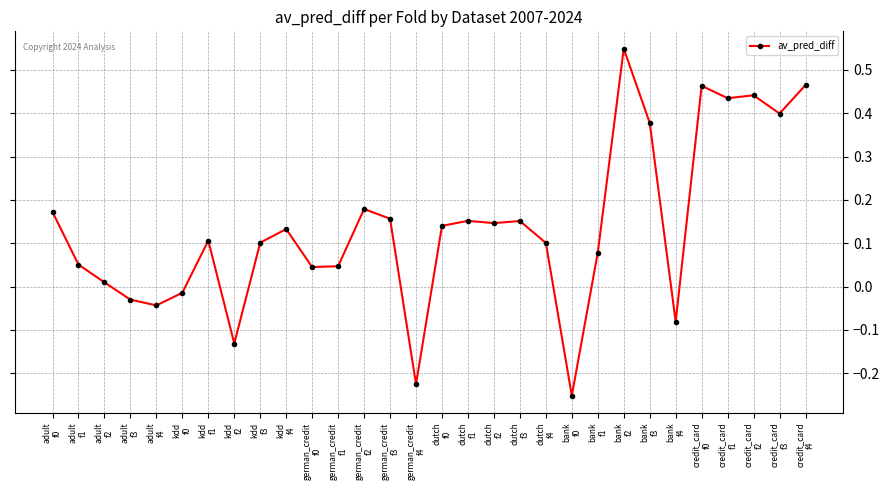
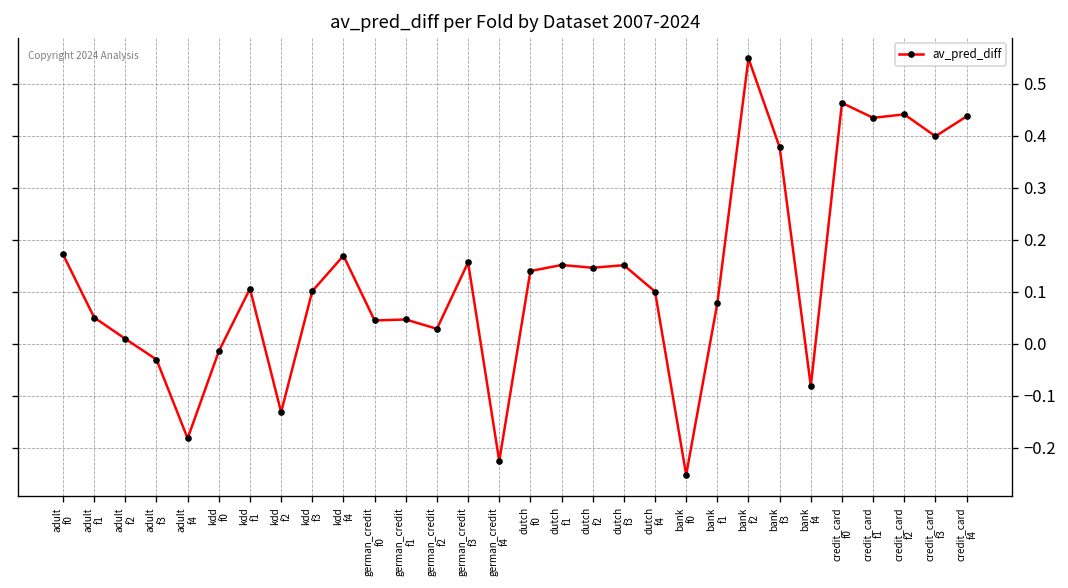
adult f4: -0.04 -> -0.18
kdd f4: 0.13 -> 0.17
german_credit f2: 0.18 -> 0.03
credit_card f4: 0.47 -> 0.44
